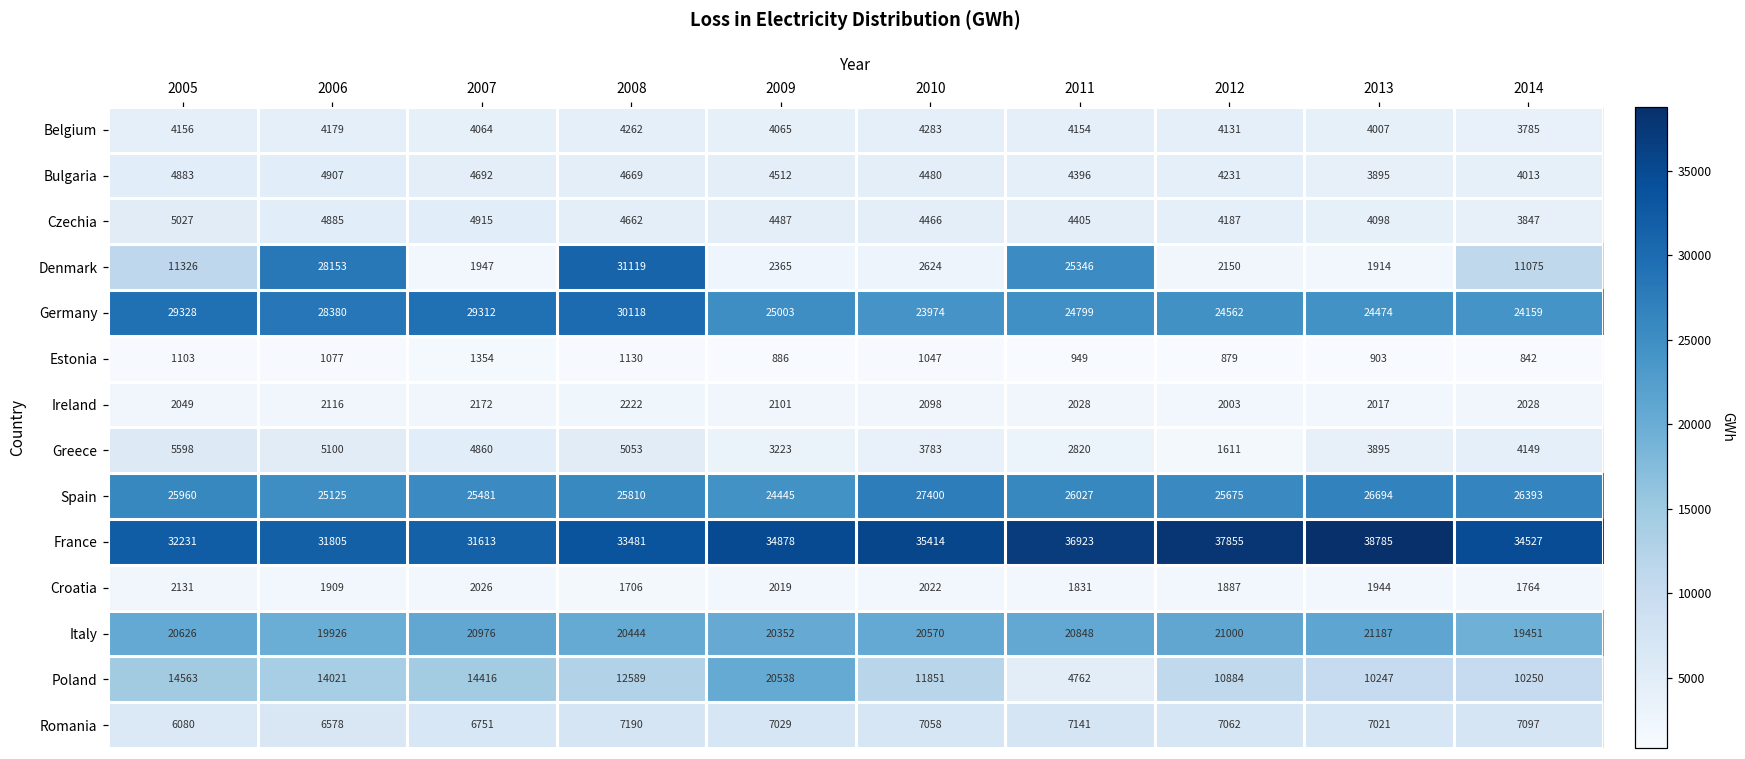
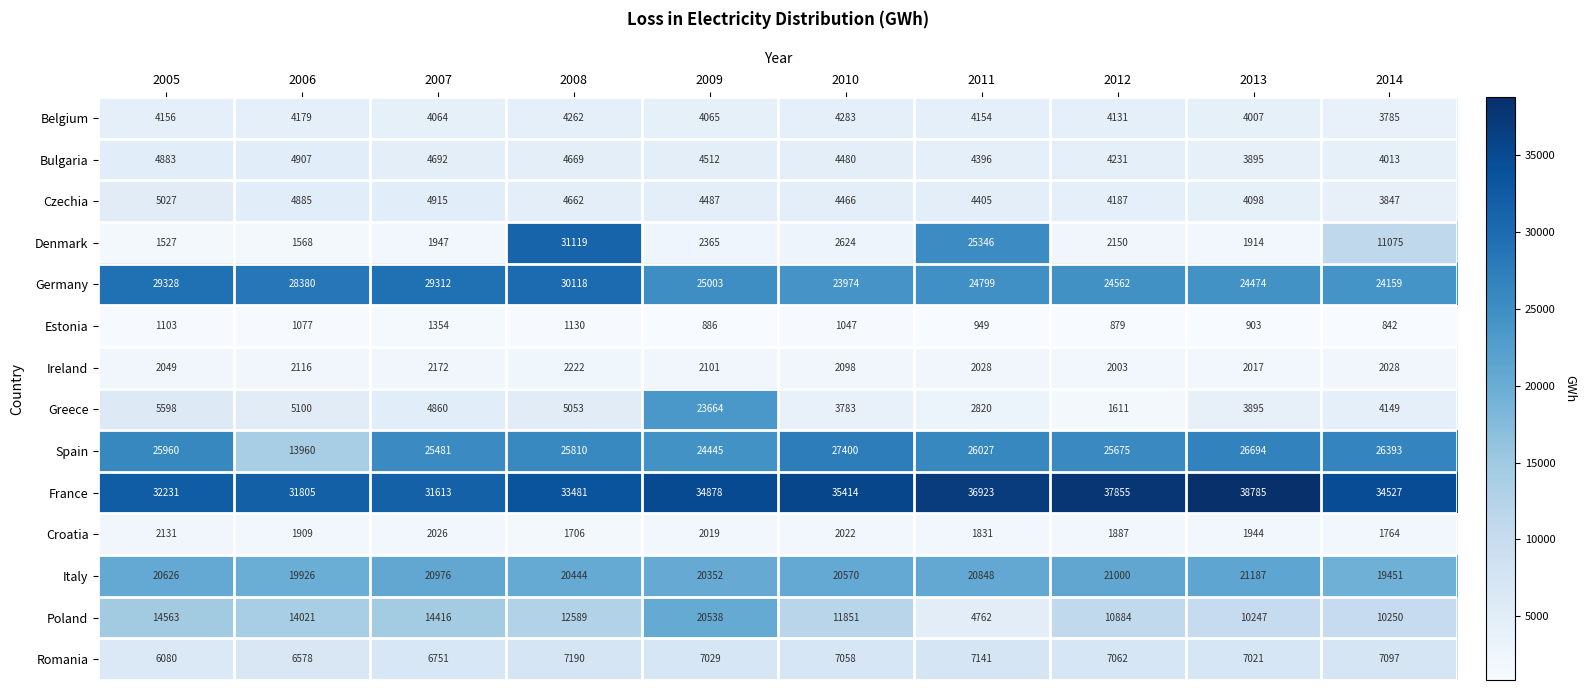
Denmark, 2005: 11326 -> 1527
Denmark, 2006: 28153 -> 1568
Greece, 2009: 3223 -> 23664
Spain, 2006: 25125 -> 13960
